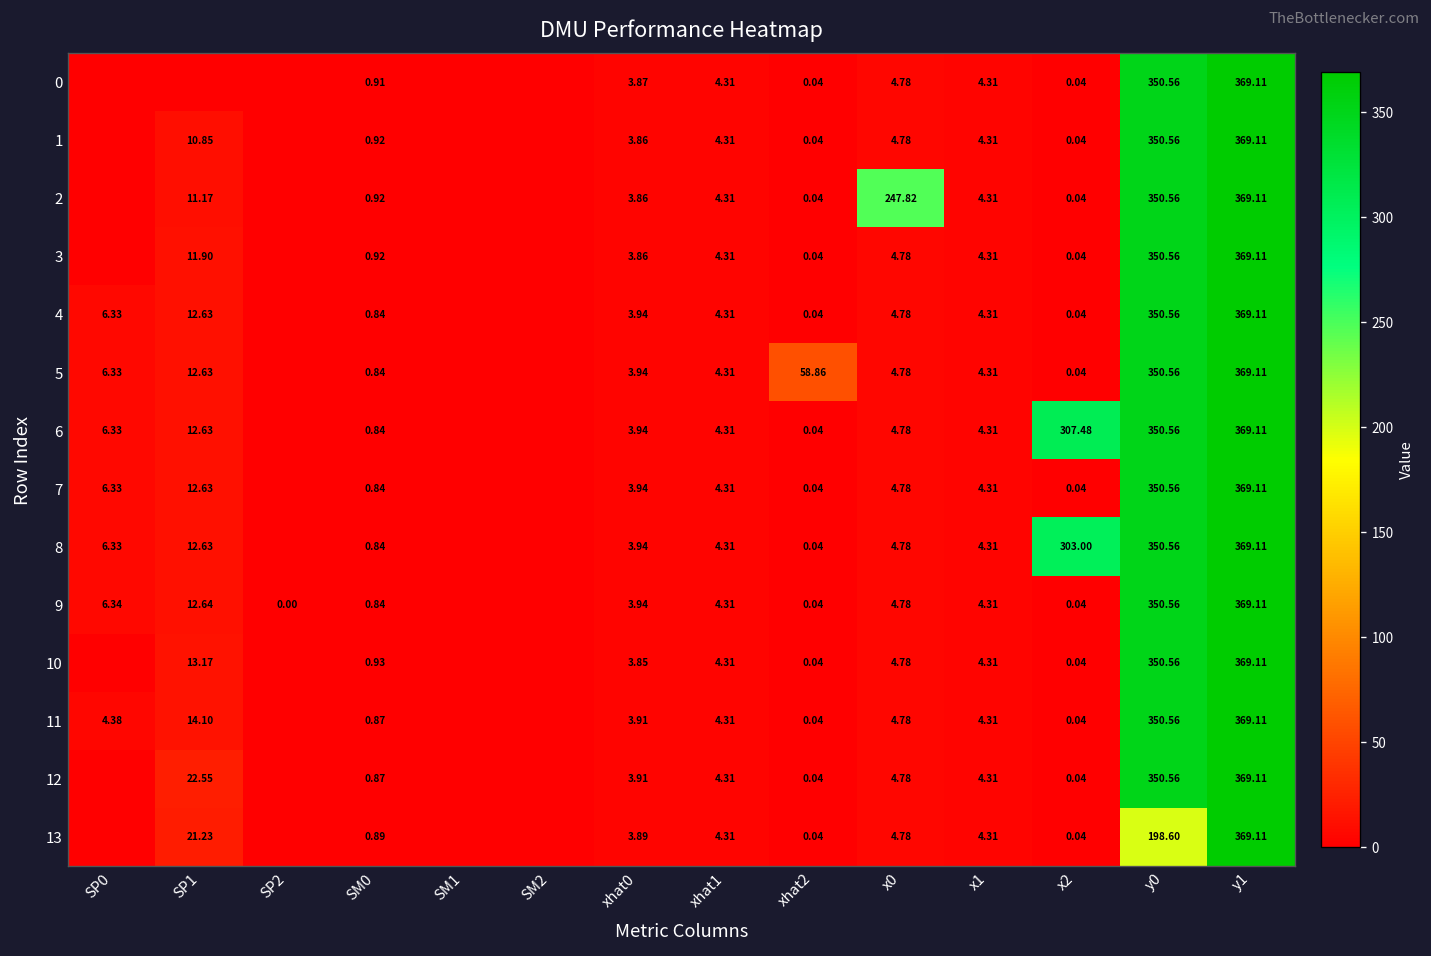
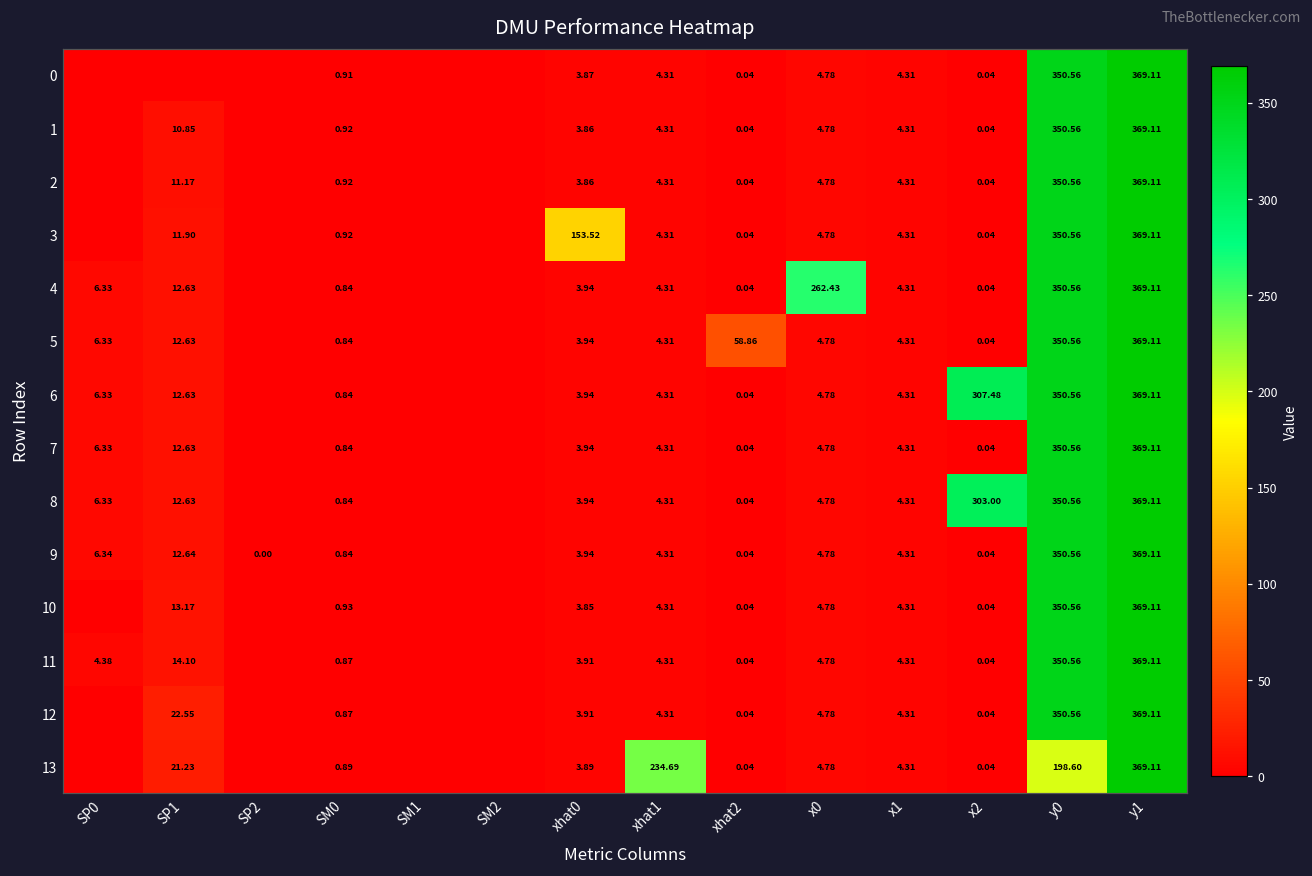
2, x0: 247.82 -> 4.78
3, xhat0: 3.86 -> 153.52
4, x0: 4.78 -> 262.43
13, xhat1: 4.31 -> 234.69
